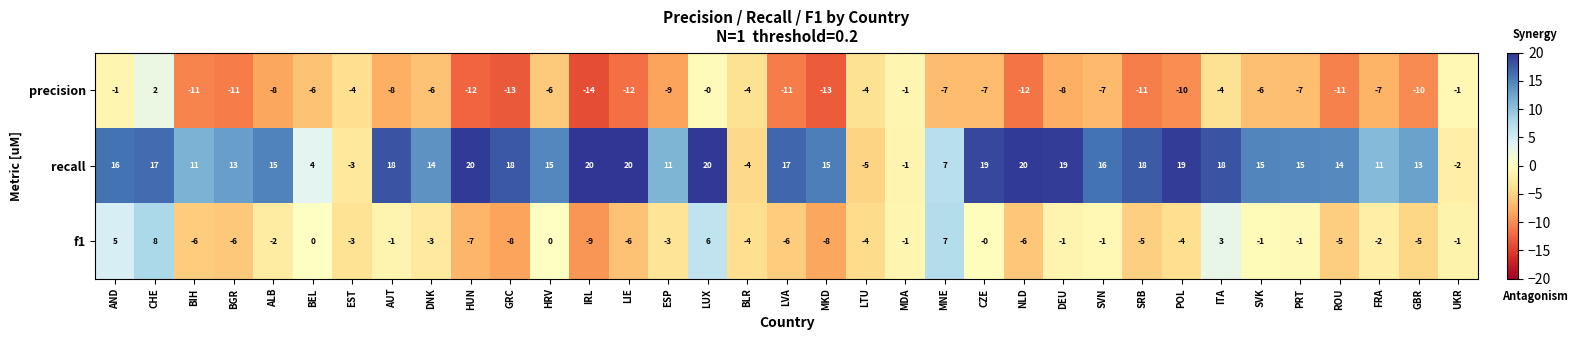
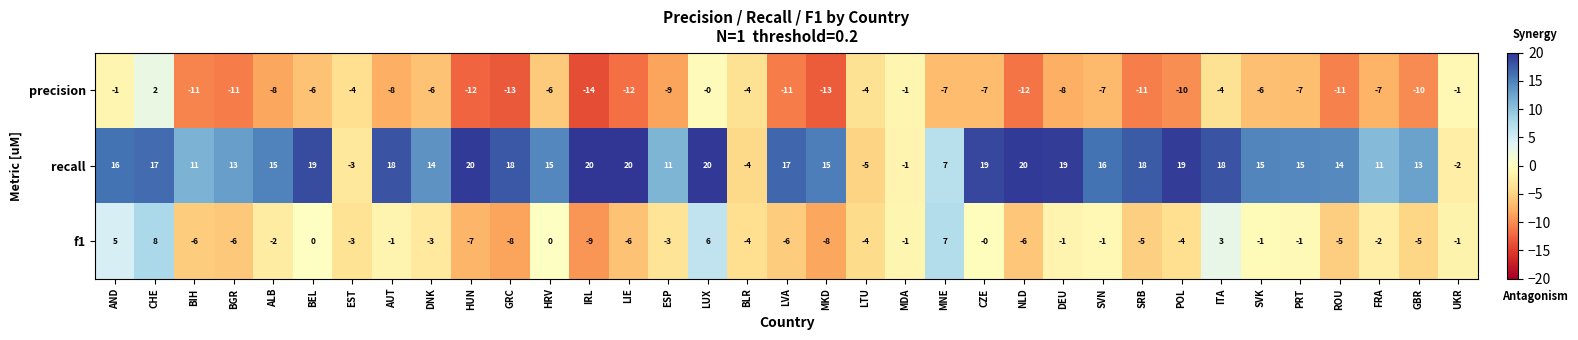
recall, BEL: 4 -> 19
